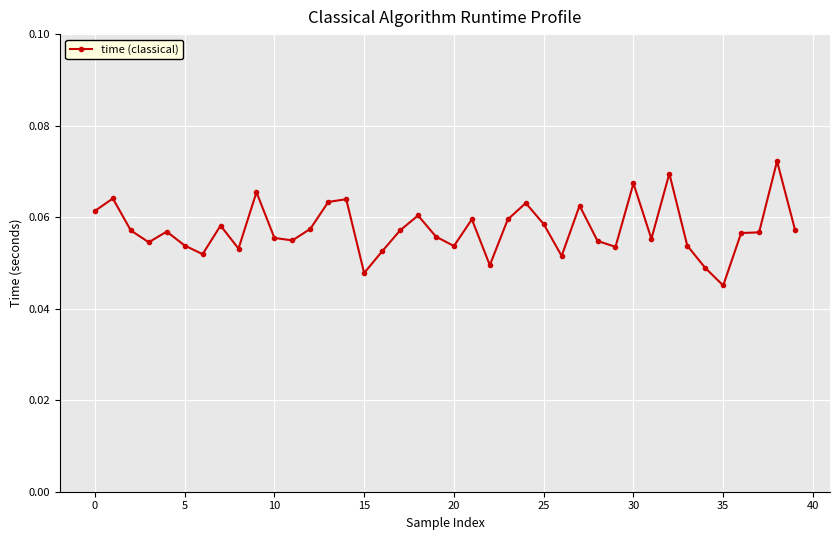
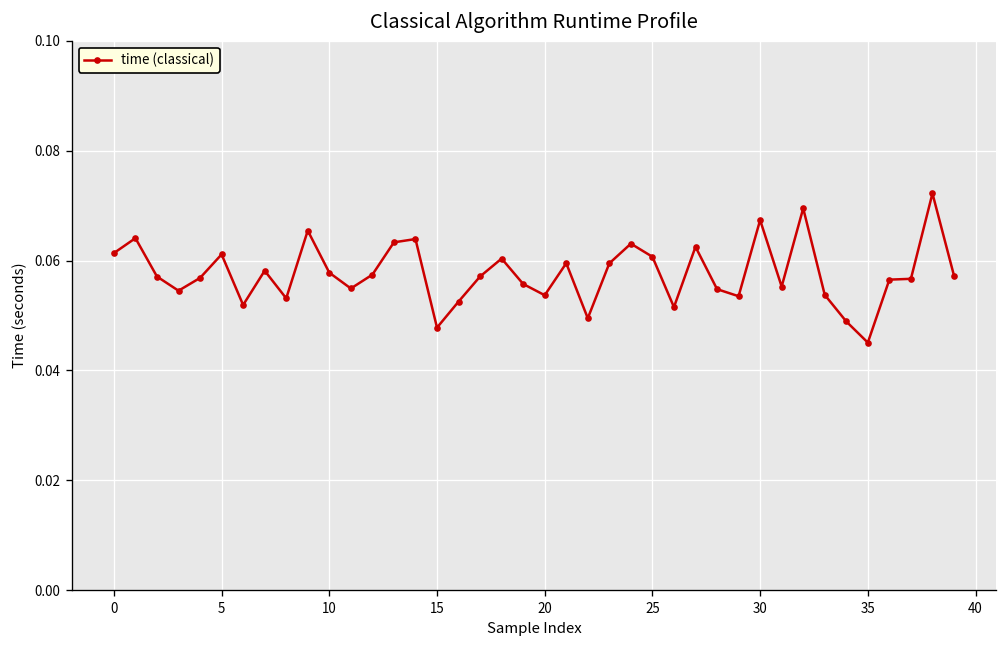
5: 0.054 -> 0.061
10: 0.055 -> 0.058
25: 0.058 -> 0.061
